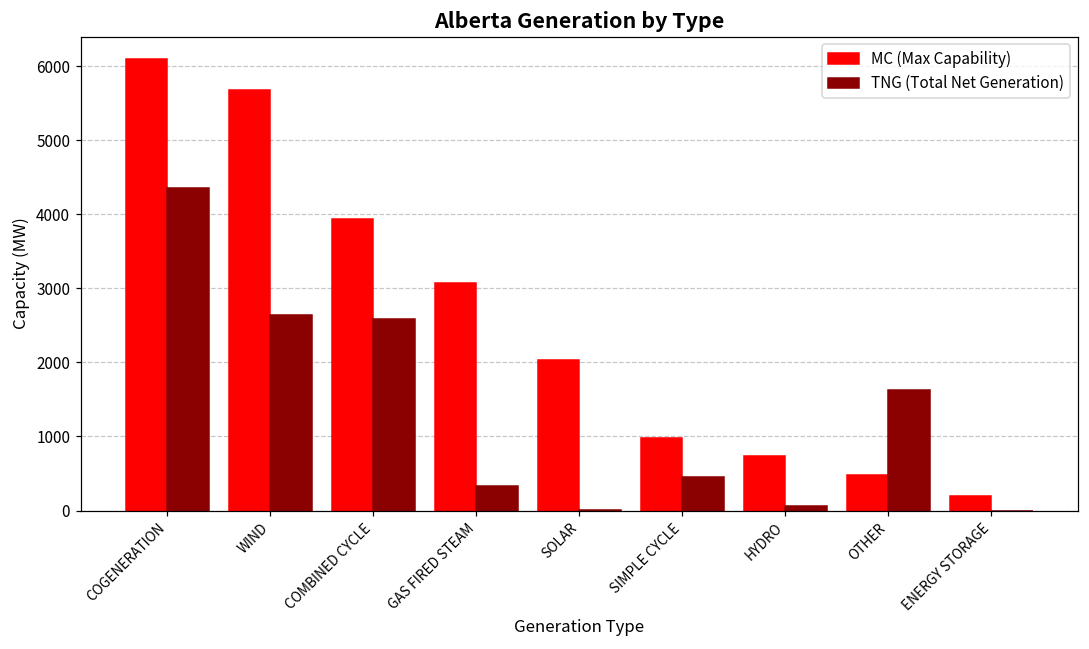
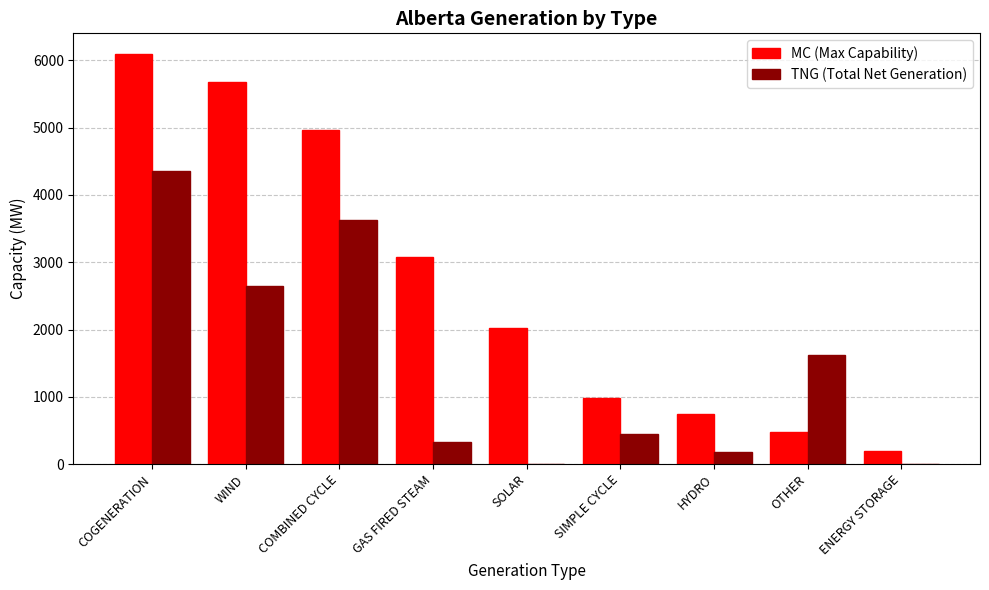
MC (Max Capability), COMBINED CYCLE: 3900 -> 5000
TNG (Total Net Generation), COMBINED CYCLE: 2600 -> 3600
TNG (Total Net Generation), HYDRO: 100 -> 200
